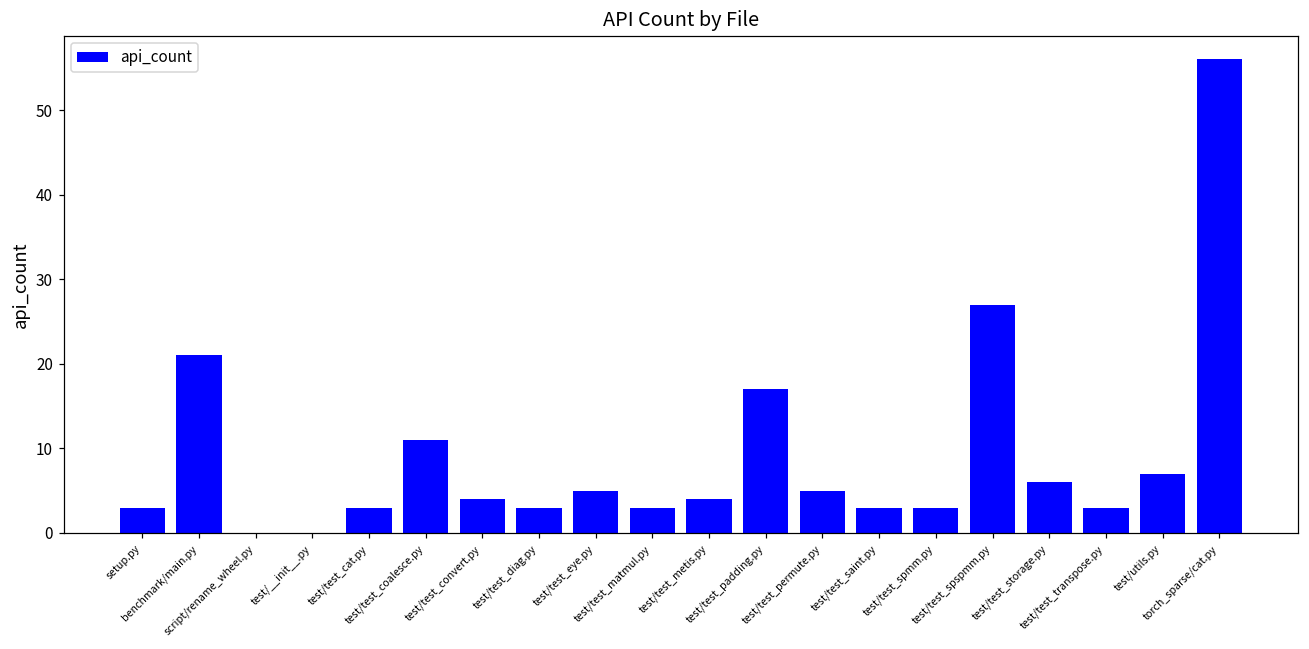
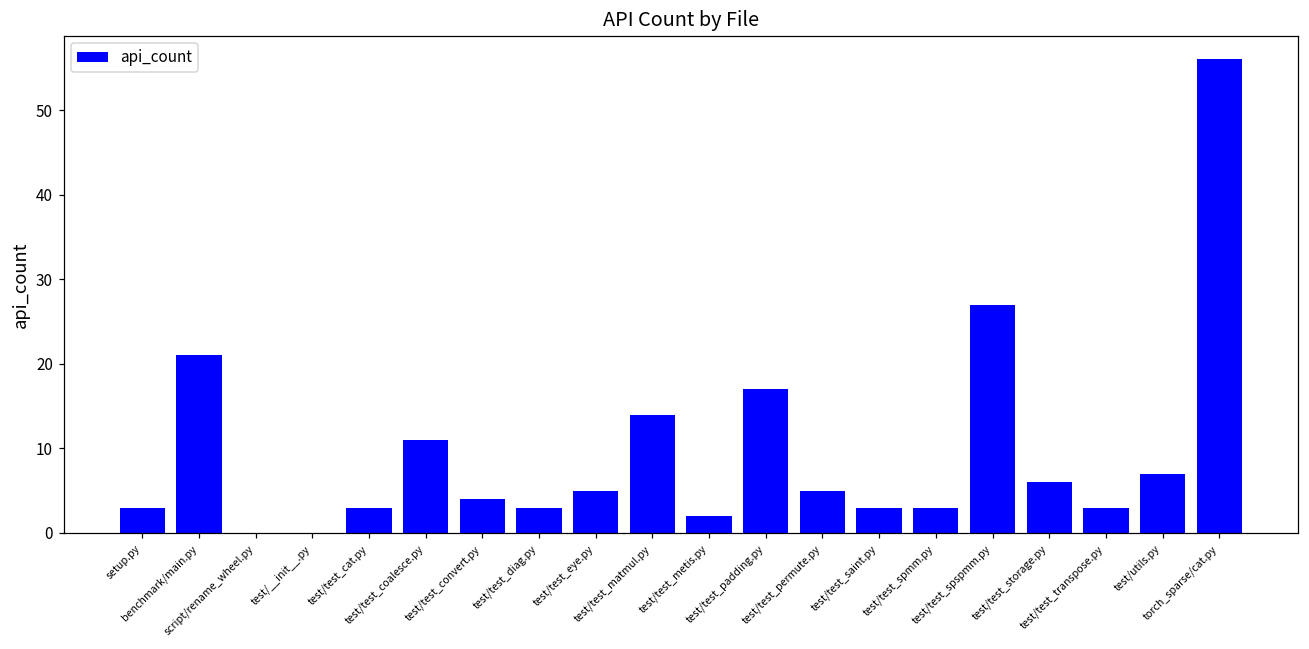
test/test_matmul.py: 3 -> 14
test/test_metis.py: 4 -> 2
